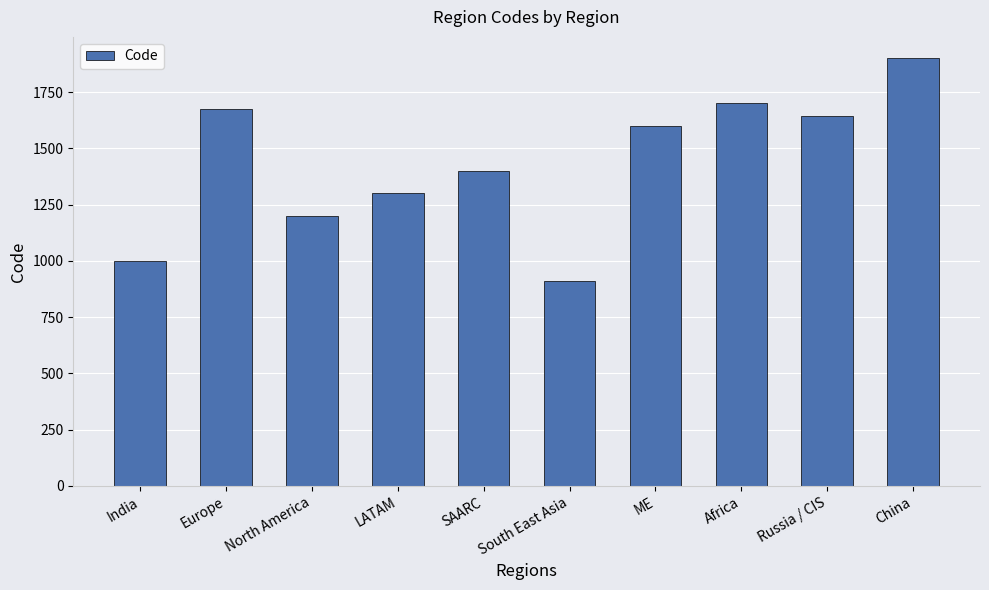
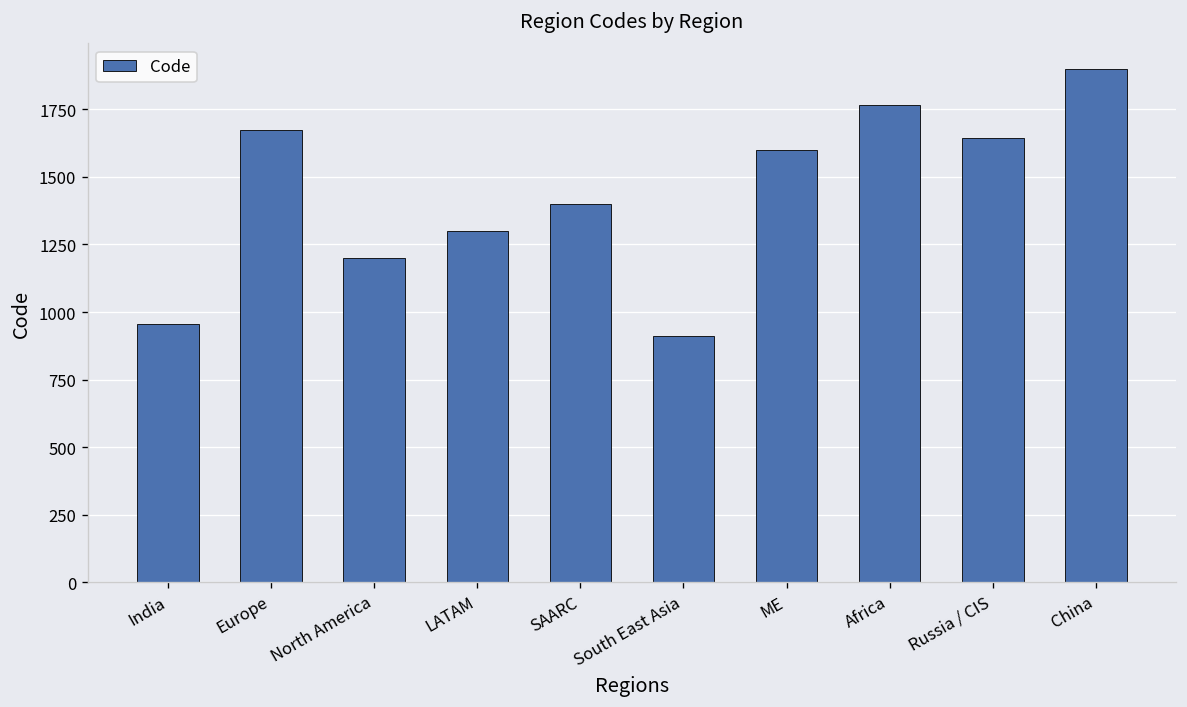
India: 1000 -> 950
Africa: 1700 -> 1770
